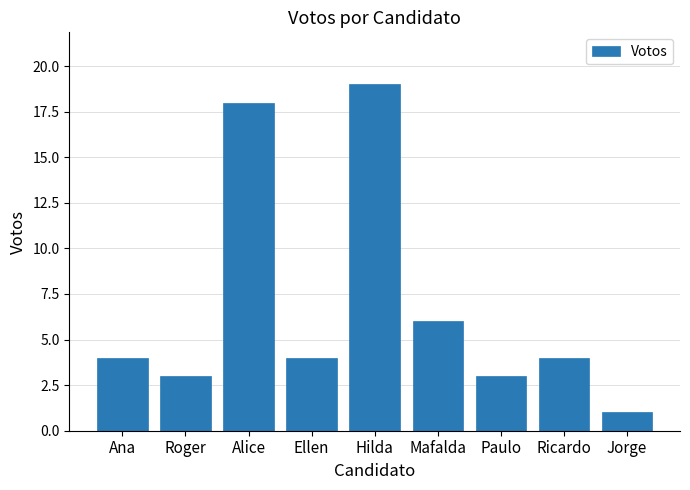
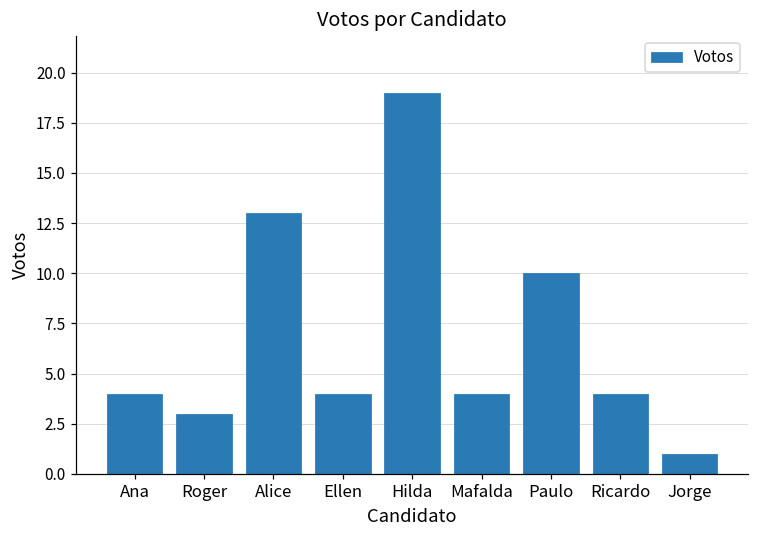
Alice: 18 -> 13
Mafalda: 6 -> 4
Paulo: 3 -> 10
